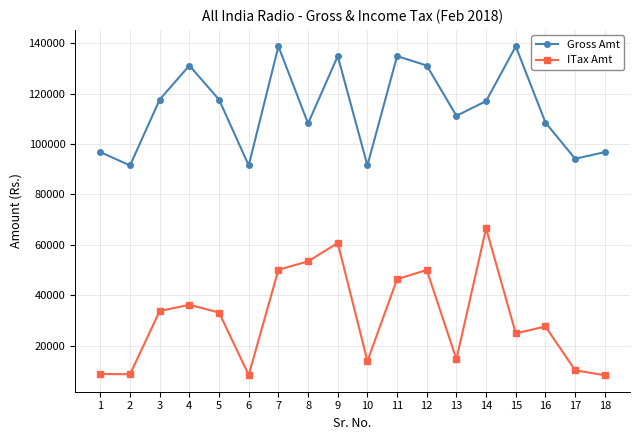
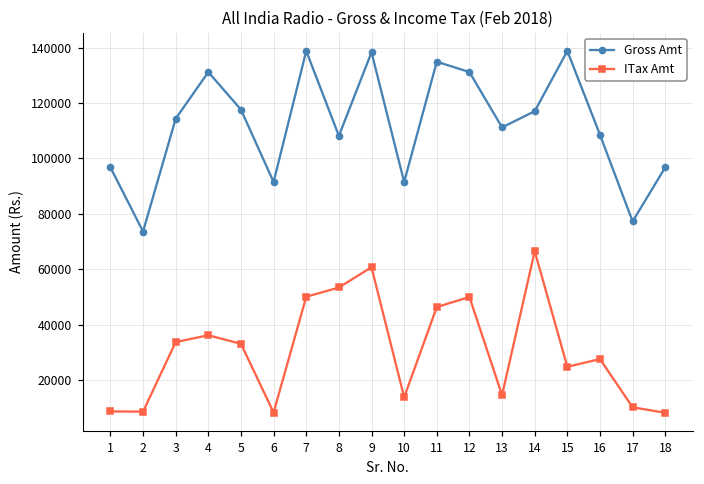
Gross Amt, 2: 92000 -> 74000
Gross Amt, 3: 118000 -> 114000
Gross Amt, 9: 135000 -> 138000
Gross Amt, 17: 94000 -> 77000
